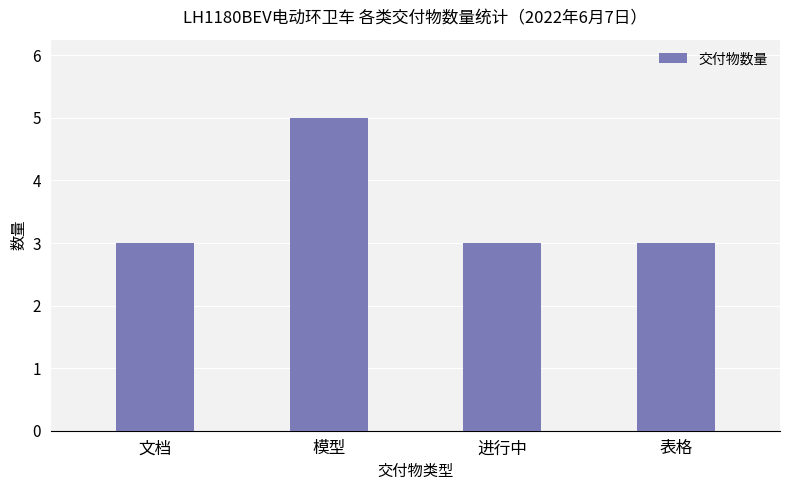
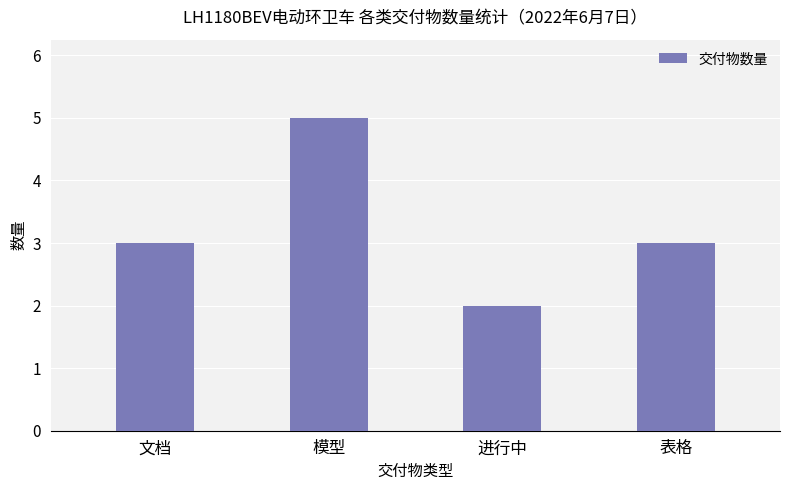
进行中: 3 -> 2
